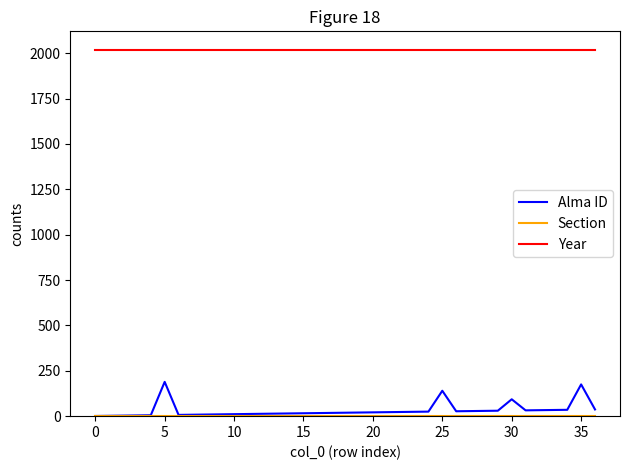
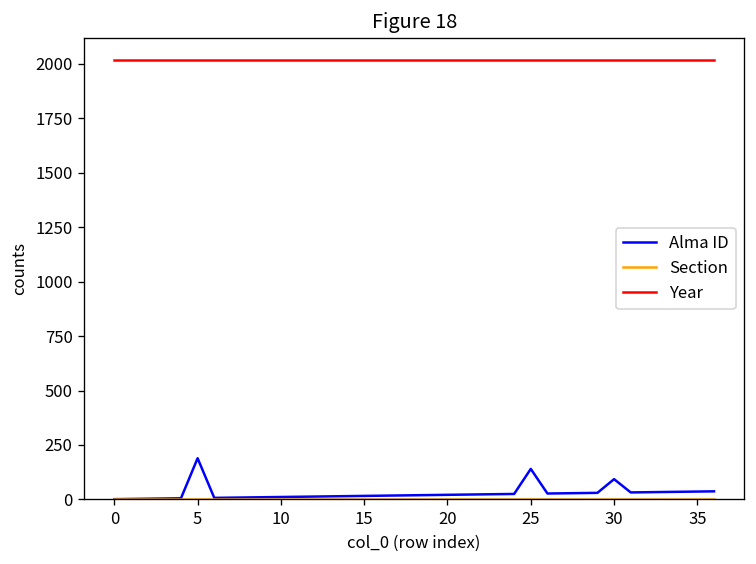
Alma ID, 35: 180 -> 40
